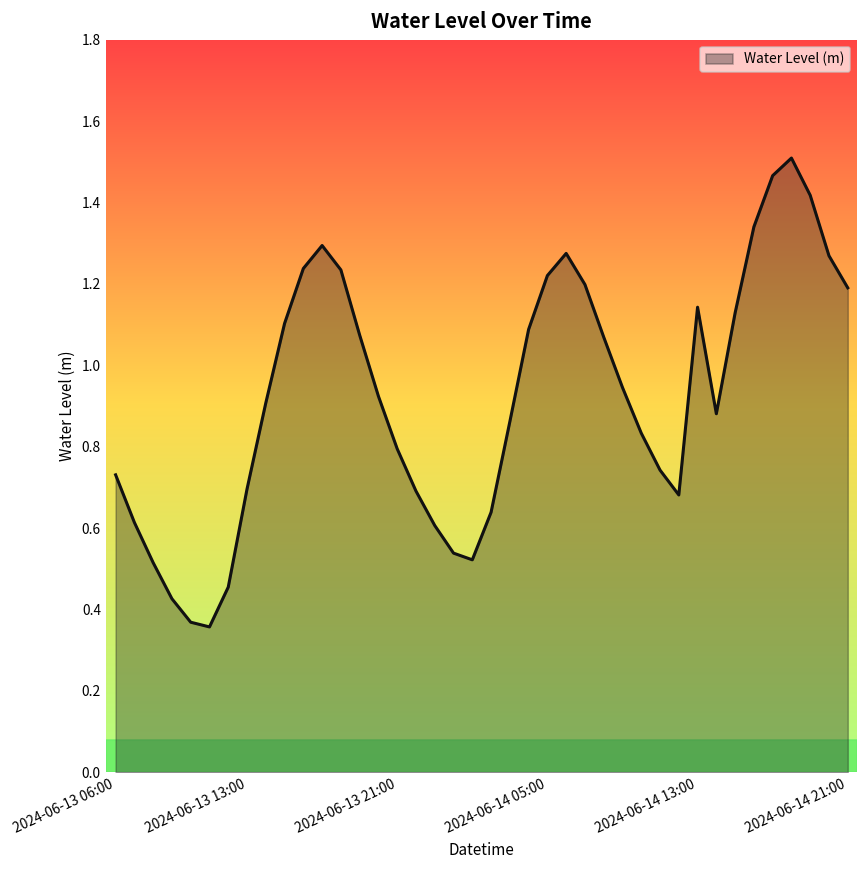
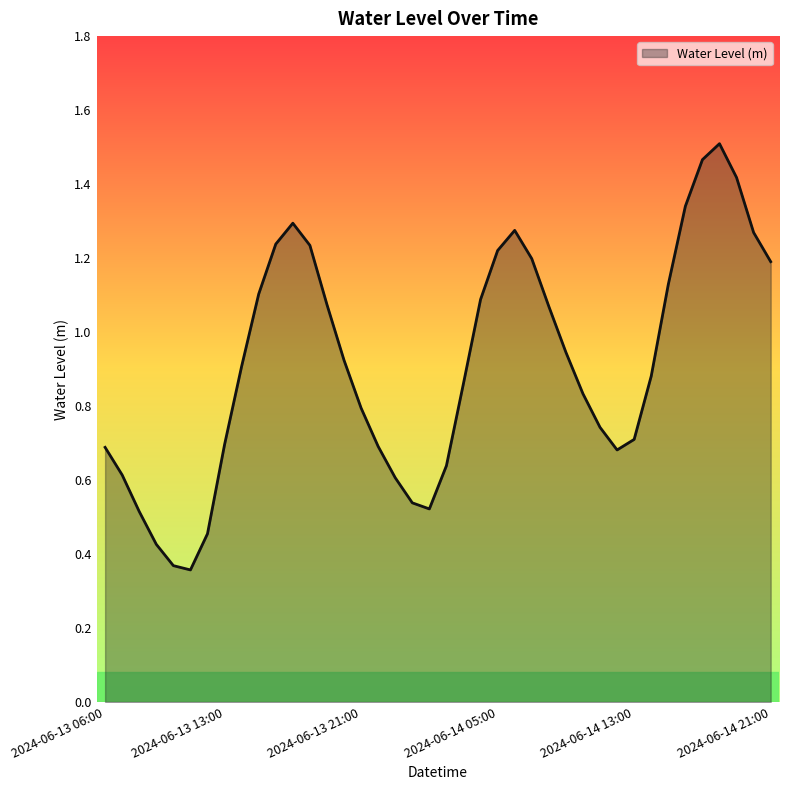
2024-06-13 06:00: 0.73 -> 0.69
2024-06-14 13:00: 1.14 -> 0.71
